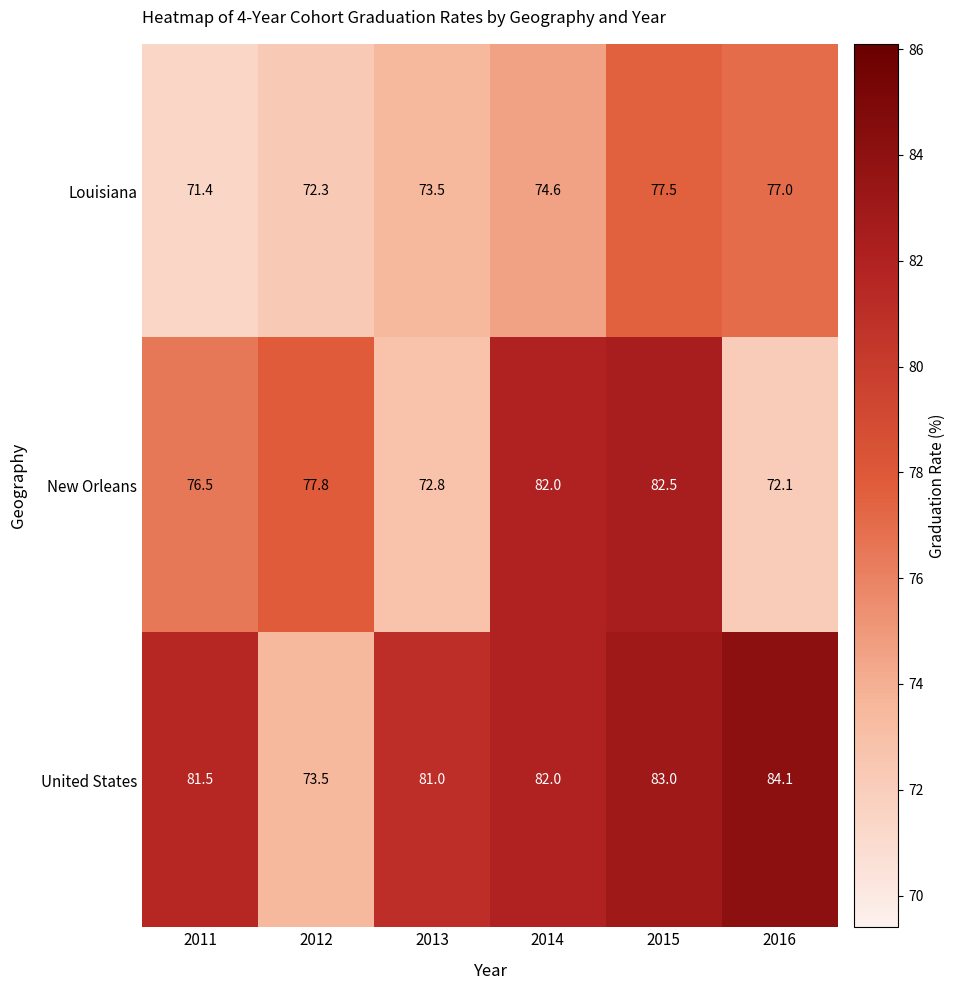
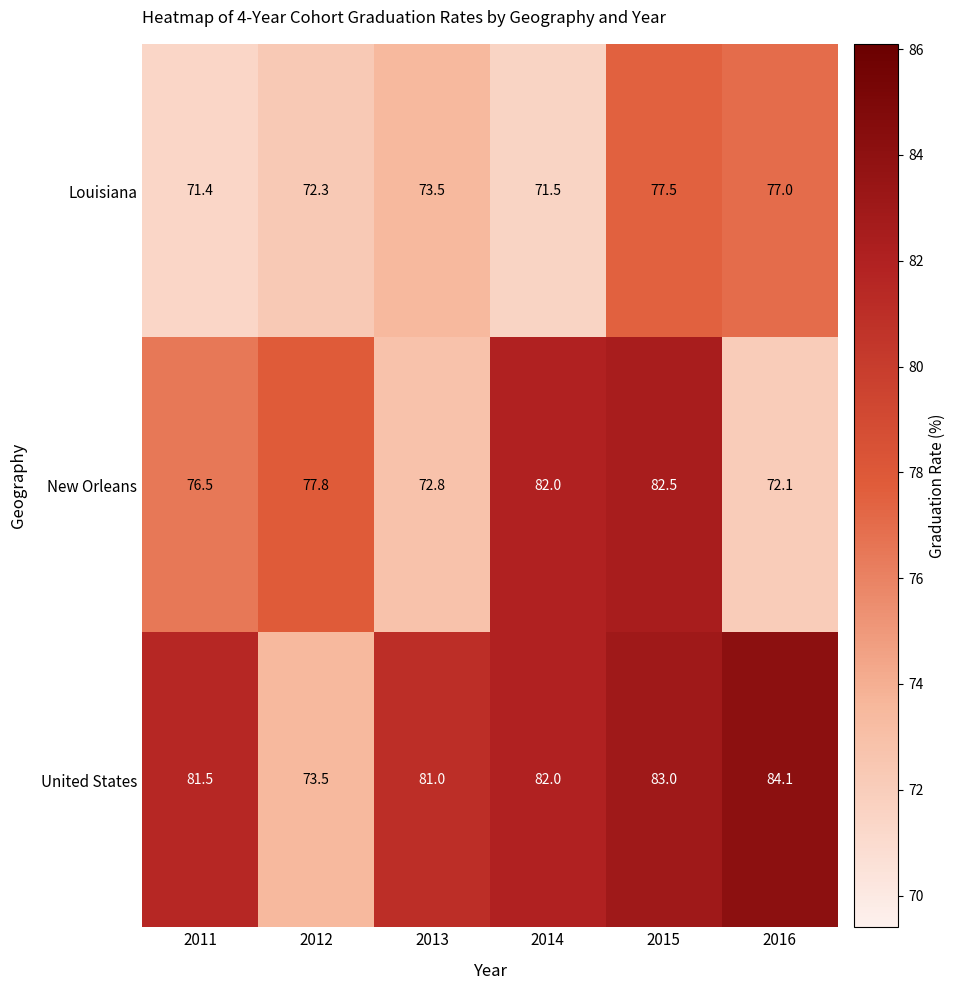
Louisiana, 2014: 74.6 -> 71.5
